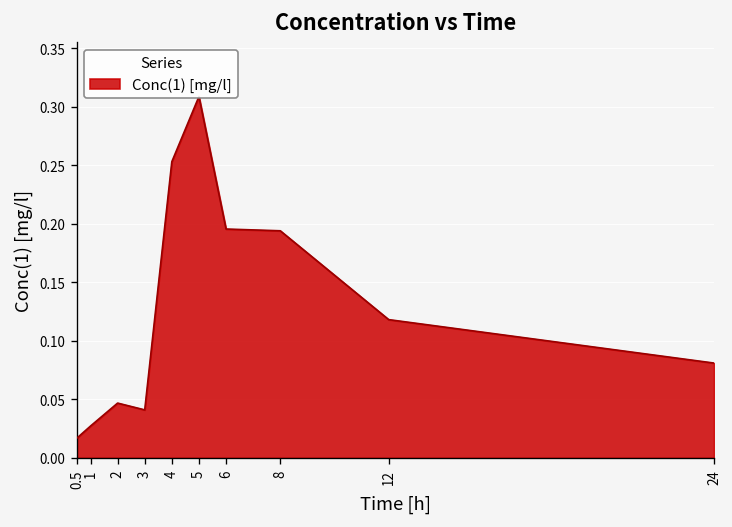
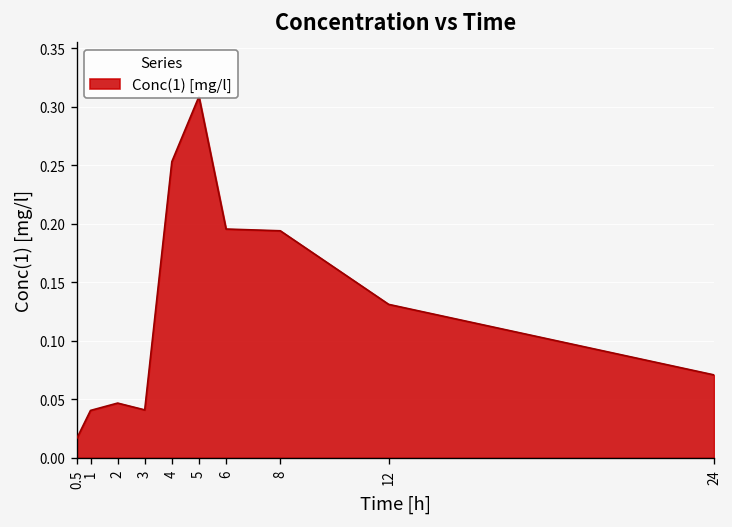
1: 0.03 -> 0.04
12: 0.12 -> 0.13
24: 0.08 -> 0.07
